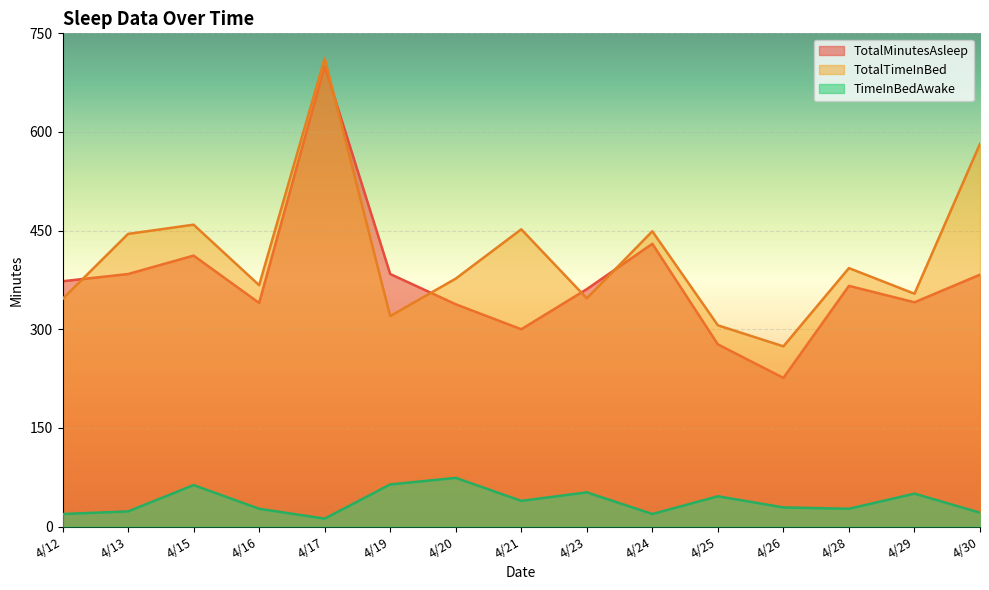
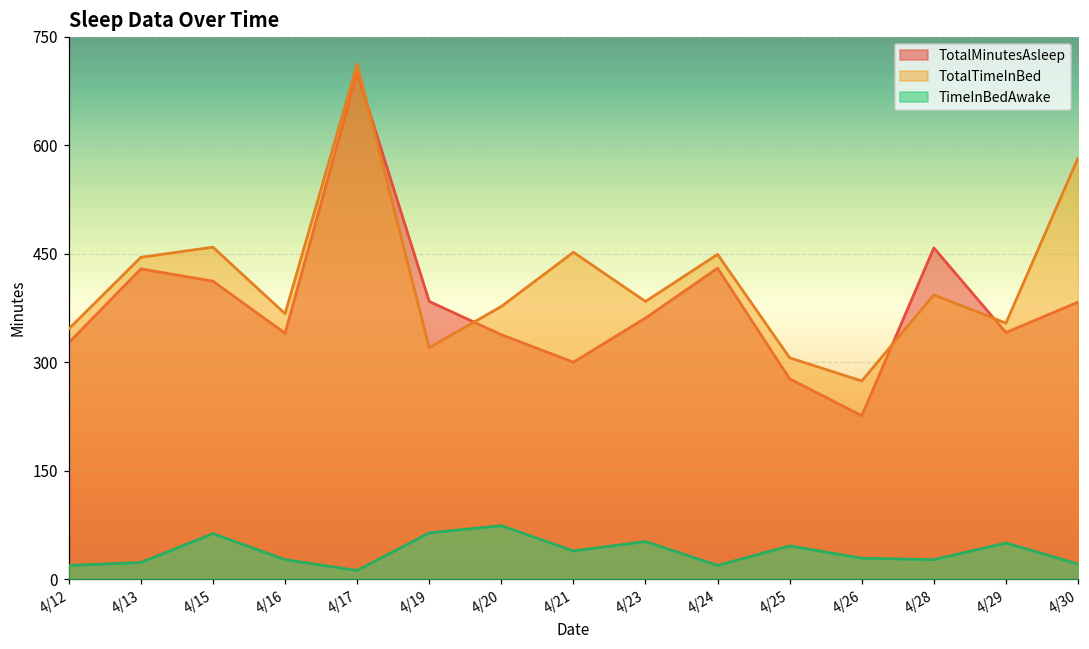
TotalMinutesAsleep, 4/12: 370 -> 330
TotalMinutesAsleep, 4/13: 380 -> 430
TotalTimeInBed, 4/23: 350 -> 380
TotalMinutesAsleep, 4/28: 370 -> 460
